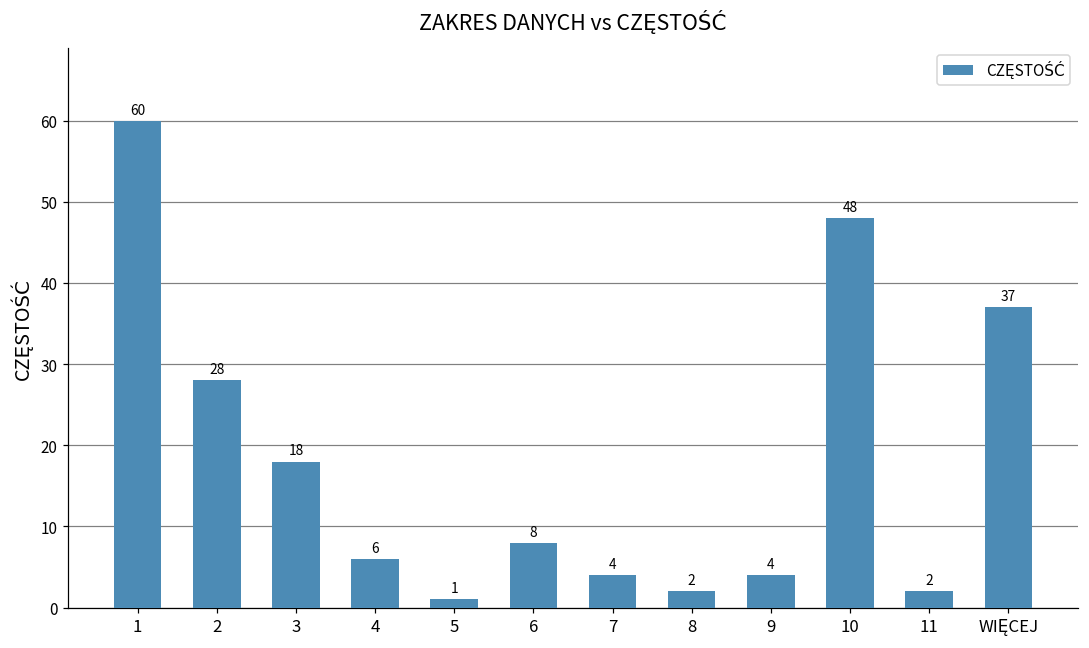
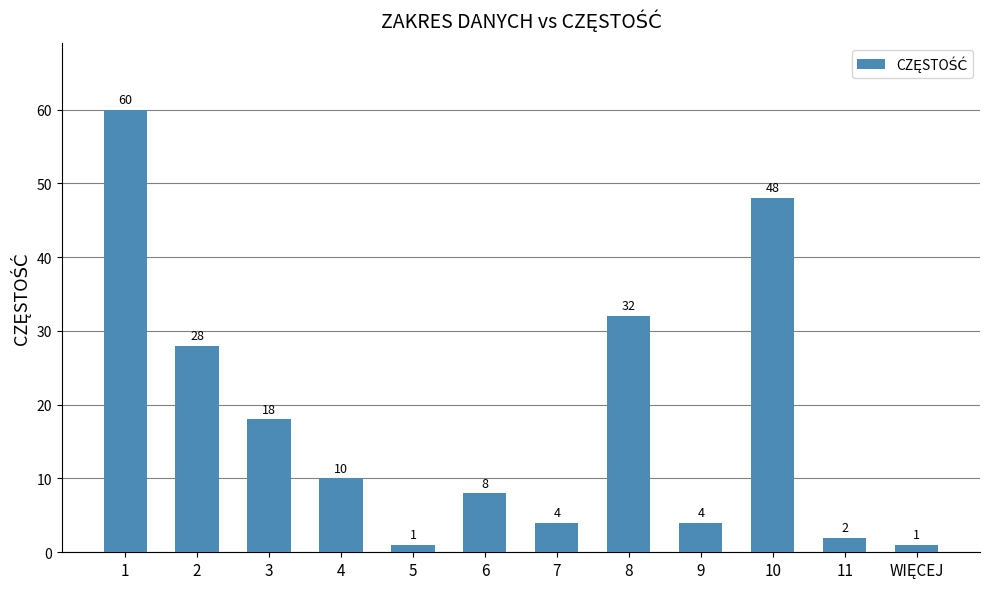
4: 6 -> 10
8: 2 -> 32
WIĘCEJ: 37 -> 1
